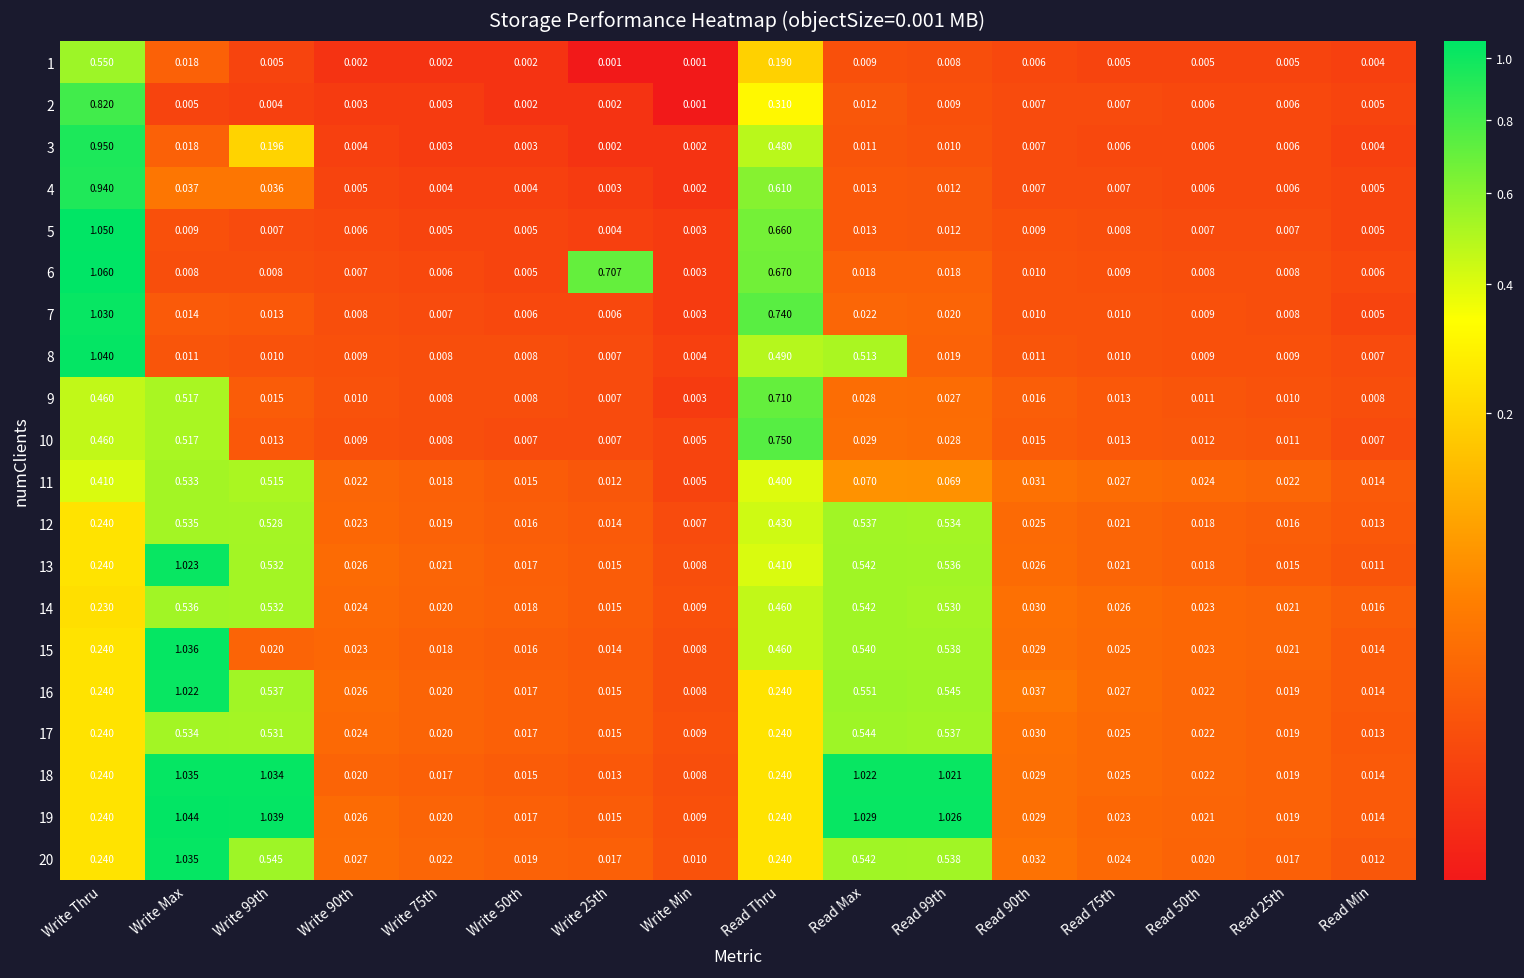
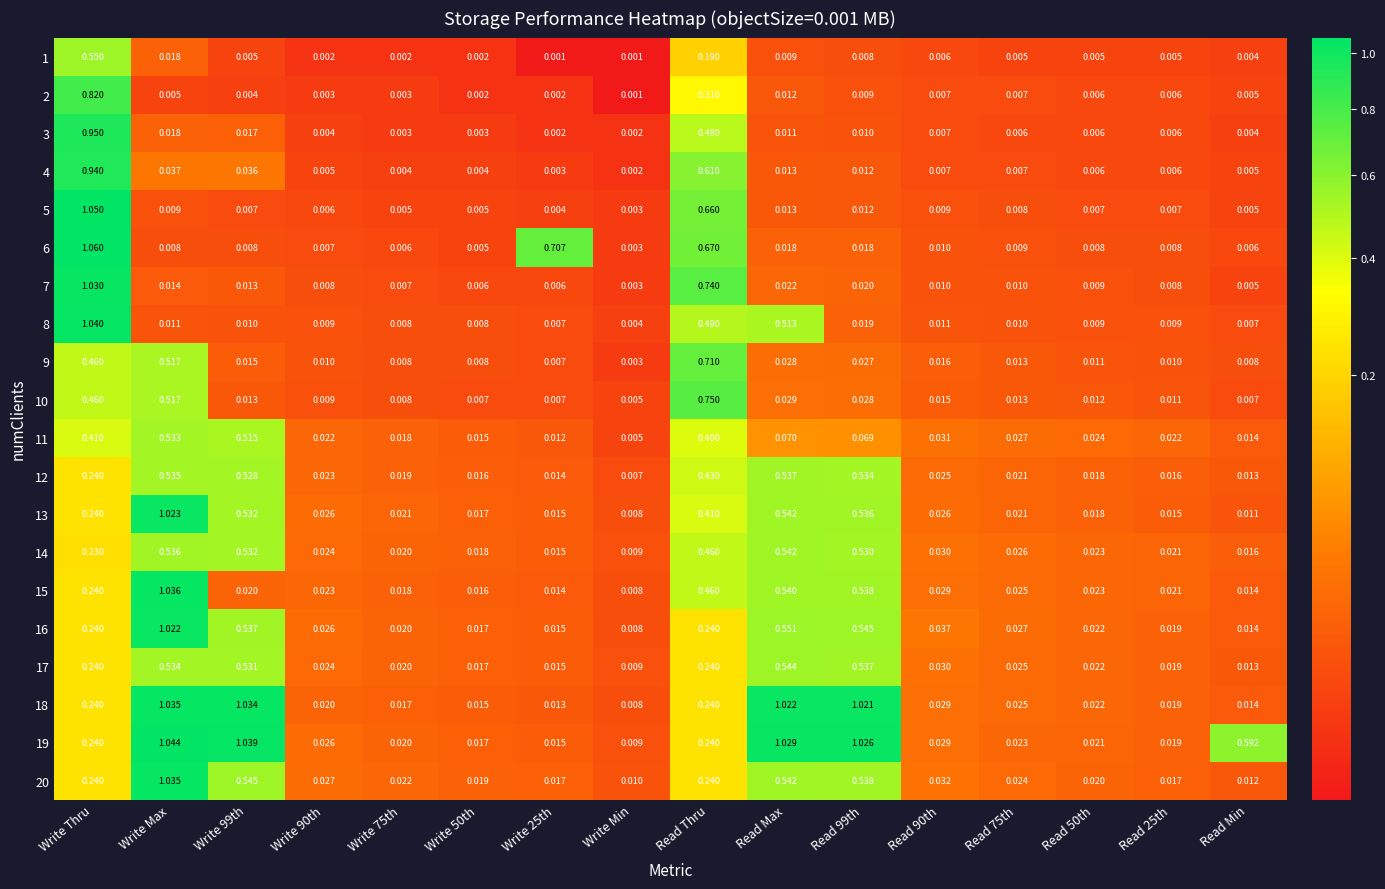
3, Write 99th: 0.196 -> 0.017
19, Read Min: 0.014 -> 0.592
